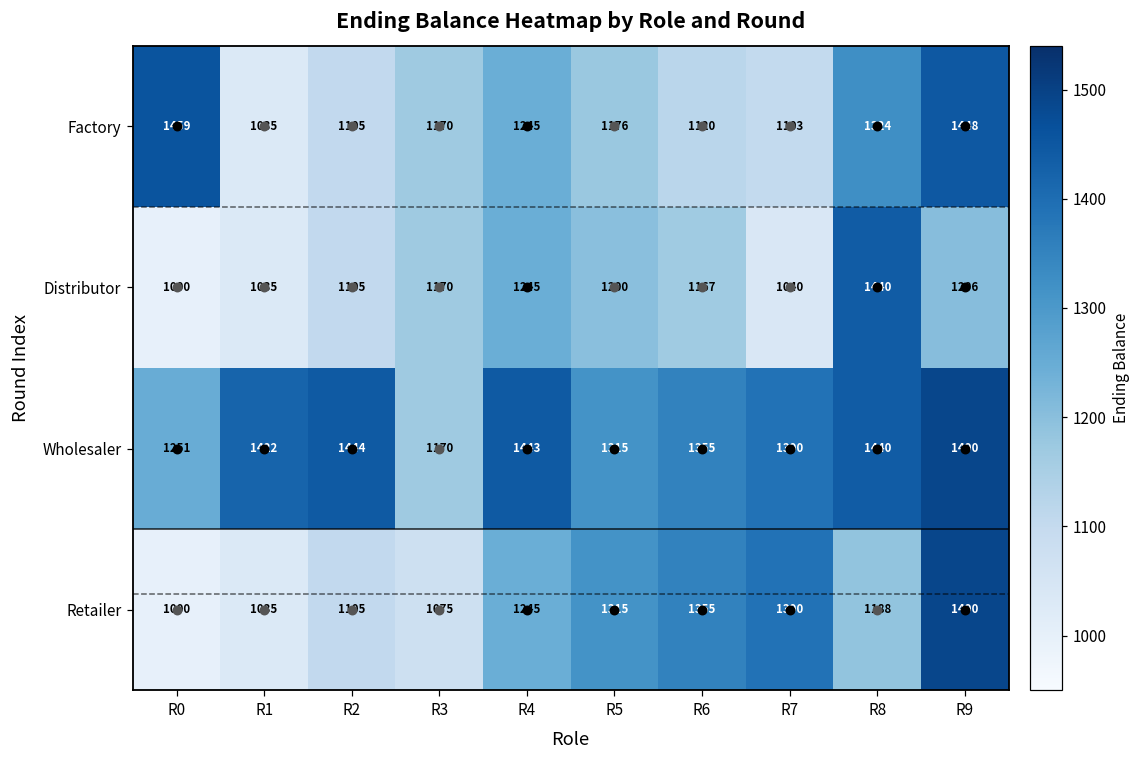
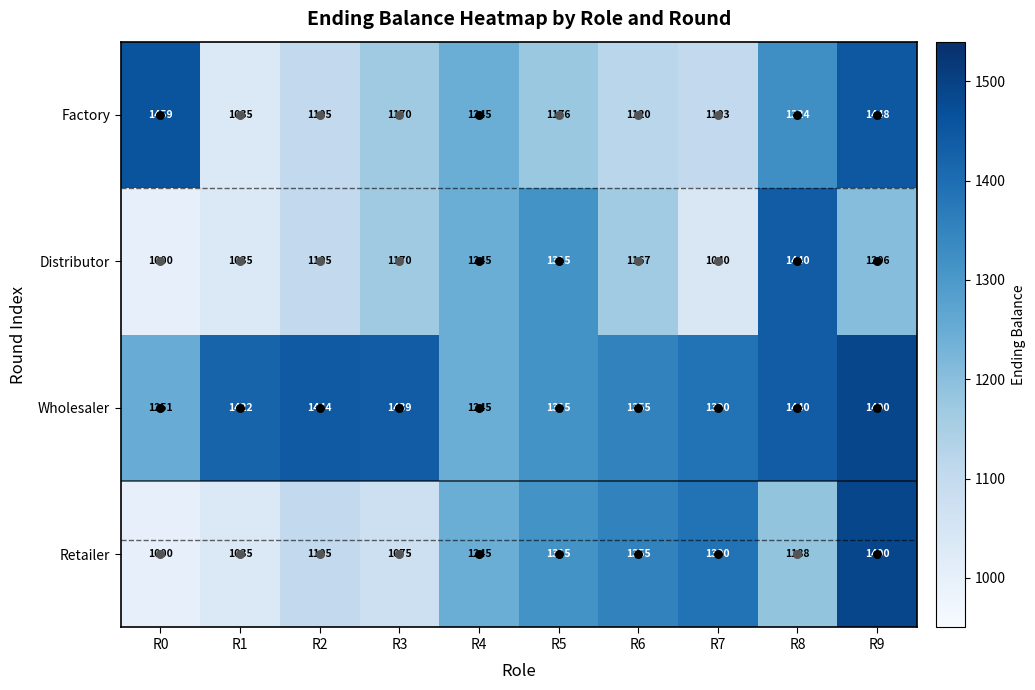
Distributor, R5: 1200 -> 1315
Wholesaler, R3: 1170 -> 1439
Wholesaler, R4: 1443 -> 1245
